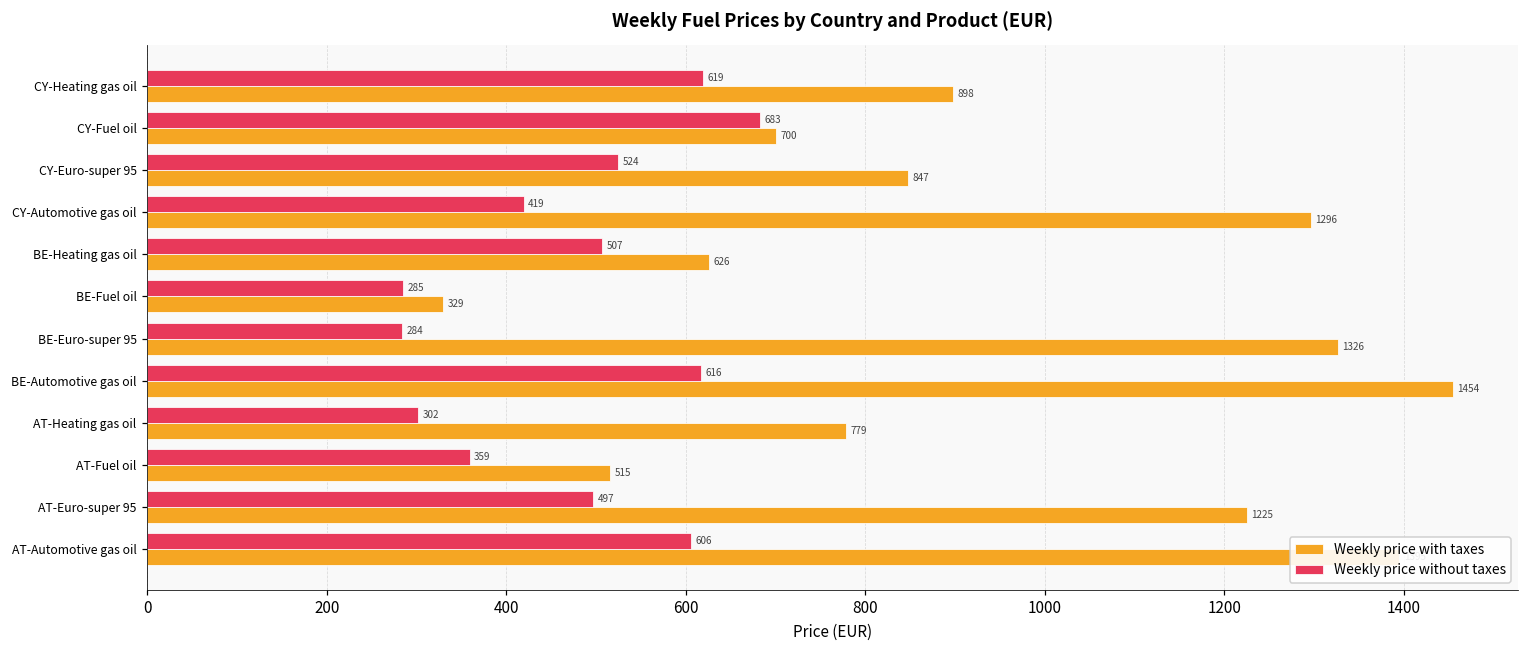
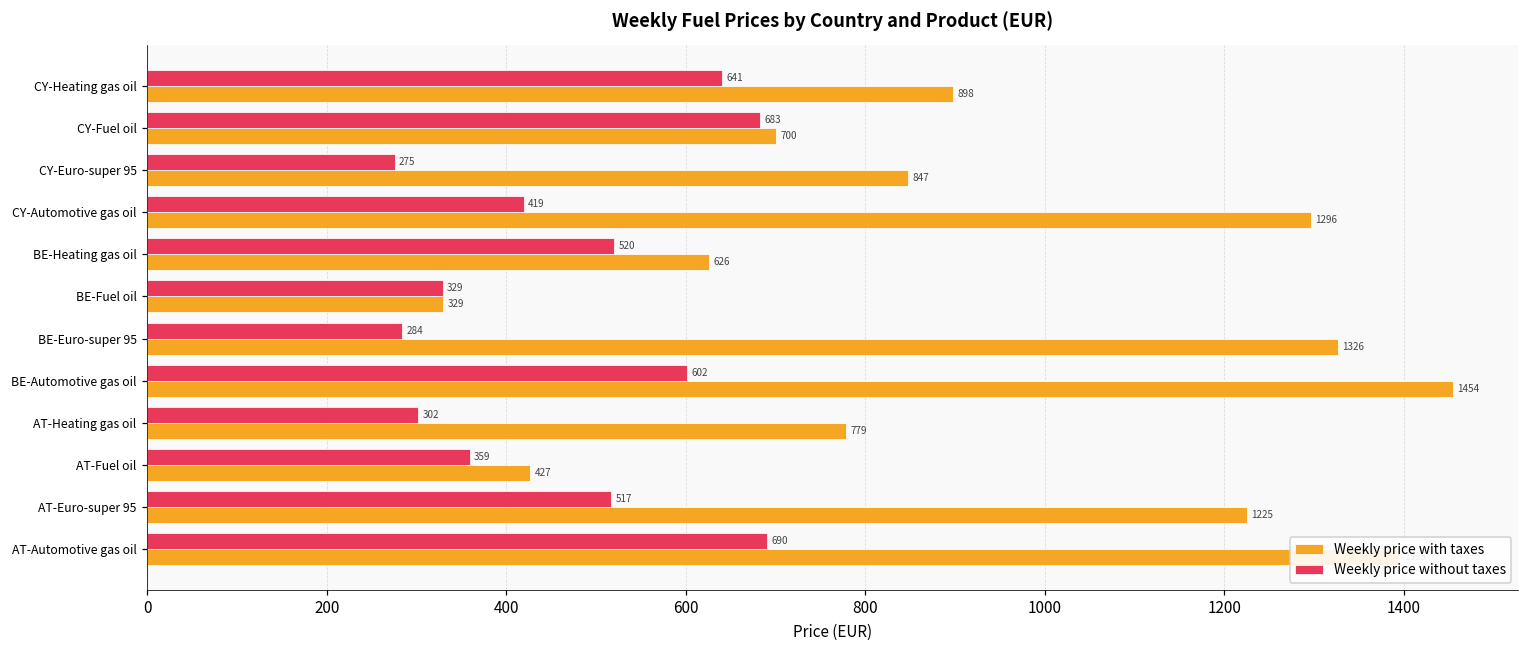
Weekly price without taxes, CY-Heating gas oil: 619 -> 641
Weekly price without taxes, CY-Euro-super 95: 524 -> 275
Weekly price without taxes, BE-Heating gas oil: 507 -> 520
Weekly price without taxes, BE-Fuel oil: 285 -> 329
Weekly price without taxes, BE-Automotive gas oil: 616 -> 602
Weekly price with taxes, AT-Fuel oil: 515 -> 427
Weekly price without taxes, AT-Euro-super 95: 497 -> 517
Weekly price without taxes, AT-Automotive gas oil: 606 -> 690
